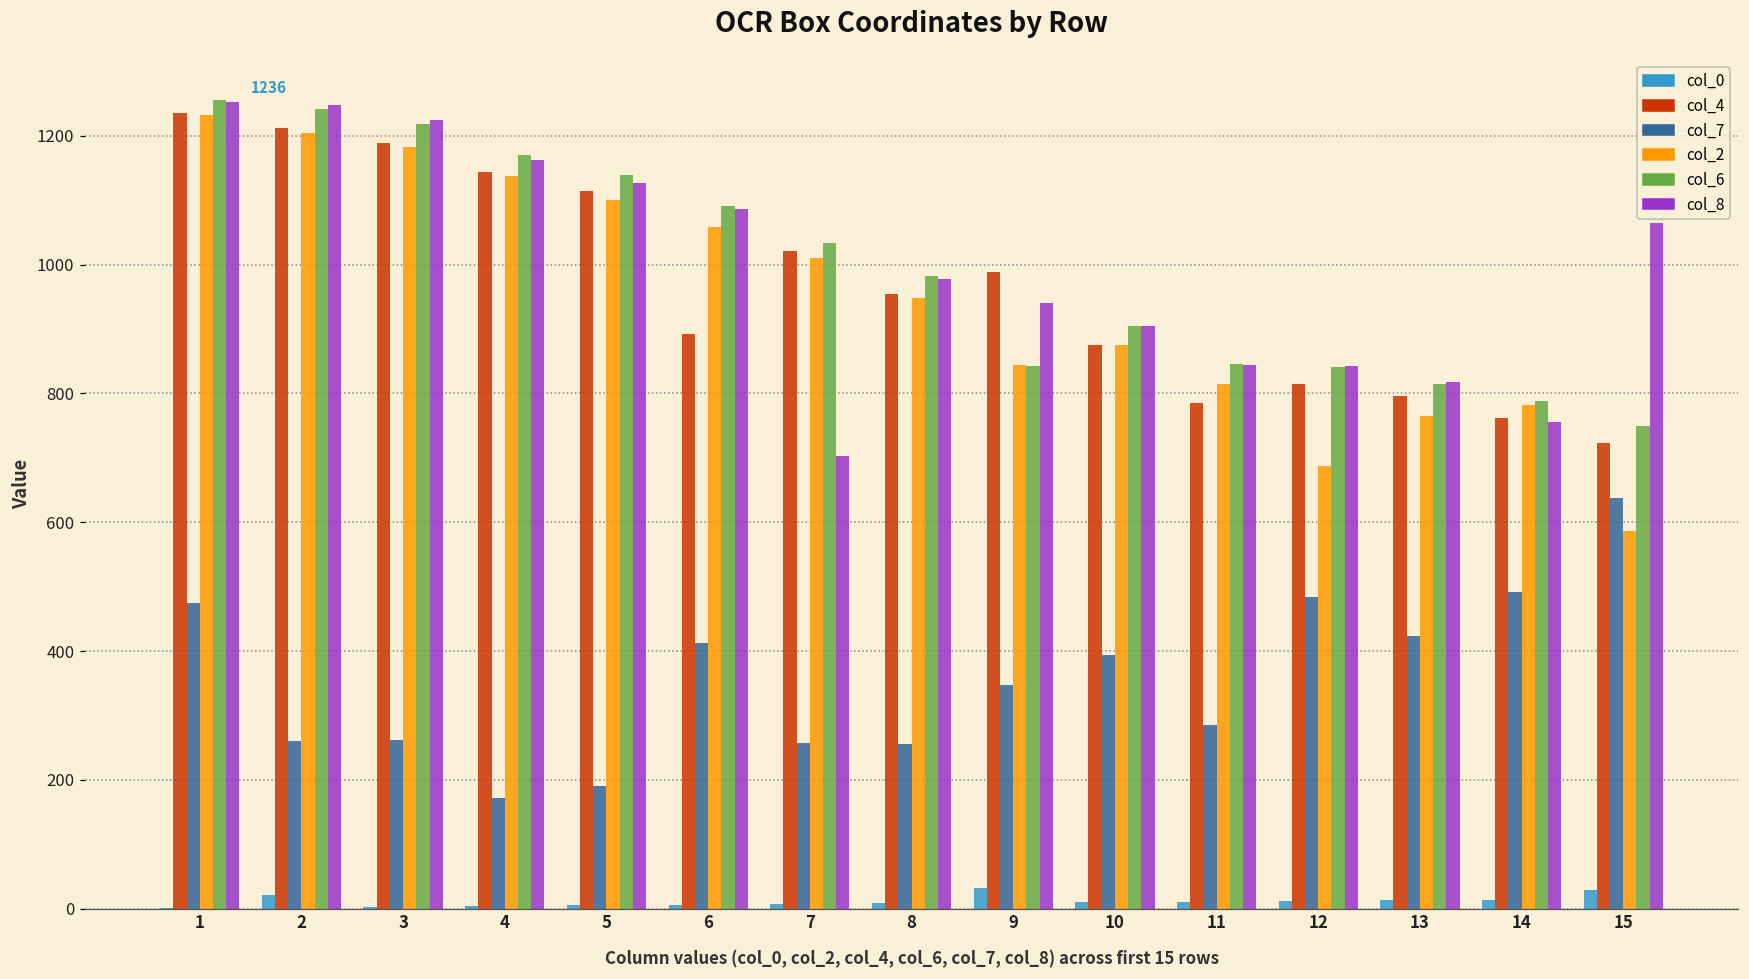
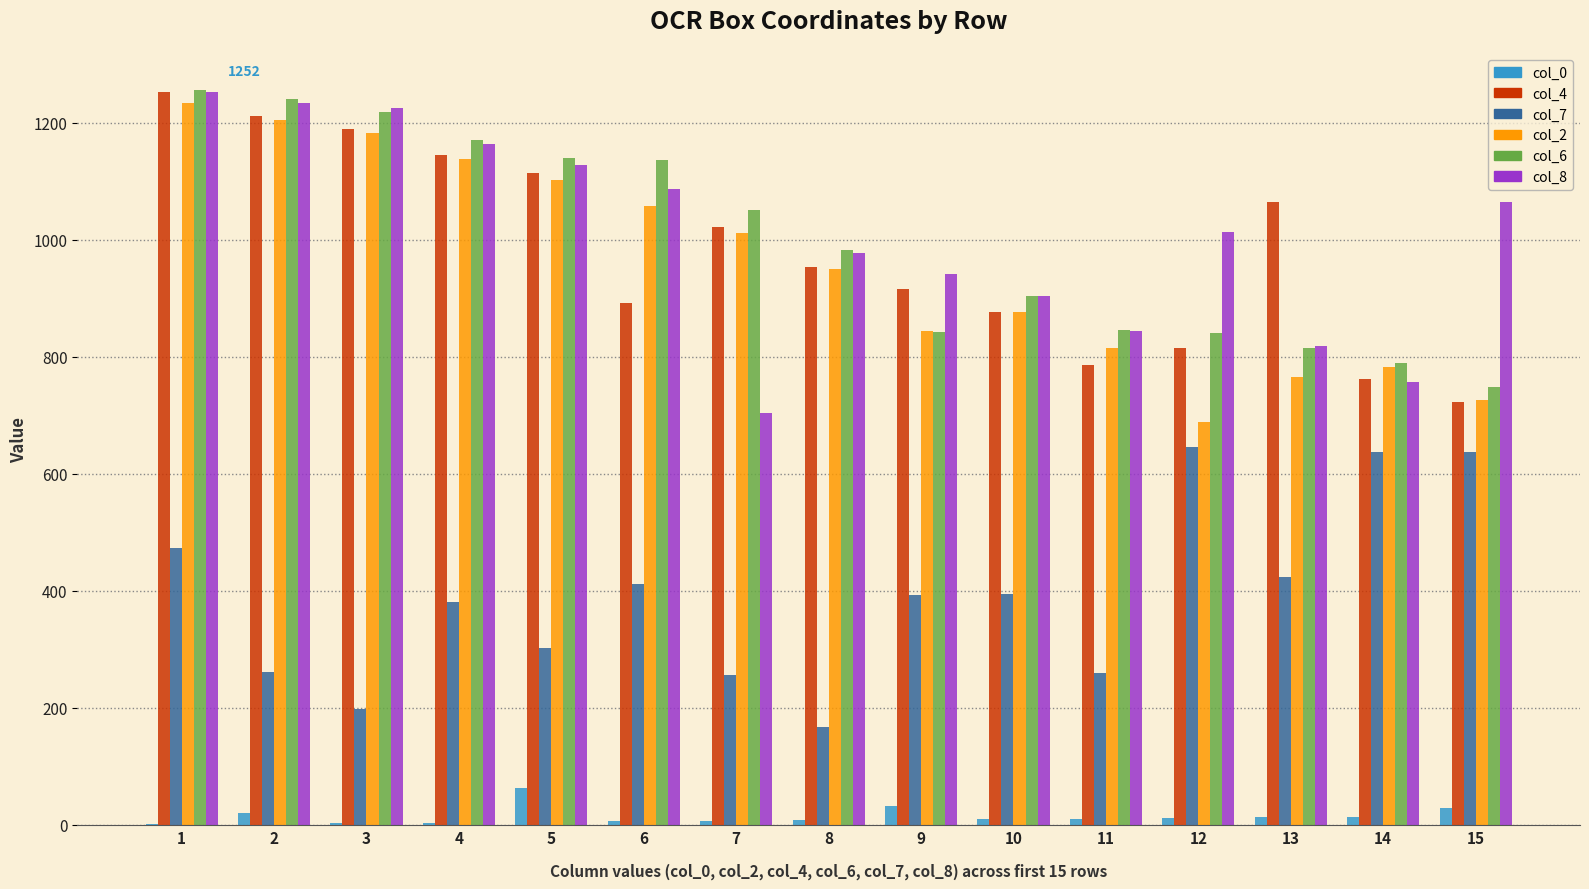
col_4, 1: 1236 -> 1252
col_8, 2: 1250 -> 1230
col_7, 3: 260 -> 200
col_7, 4: 170 -> 380
col_0, 5: 10 -> 60
col_7, 5: 190 -> 300
col_6, 6: 1090 -> 1140
col_6, 7: 1030 -> 1050
col_7, 8: 260 -> 170
col_4, 9: 990 -> 920
col_7, 9: 350 -> 390
col_7, 11: 290 -> 260
col_7, 12: 480 -> 650
col_8, 12: 840 -> 1010
col_4, 13: 800 -> 1060
col_7, 14: 490 -> 640
col_2, 15: 590 -> 730
